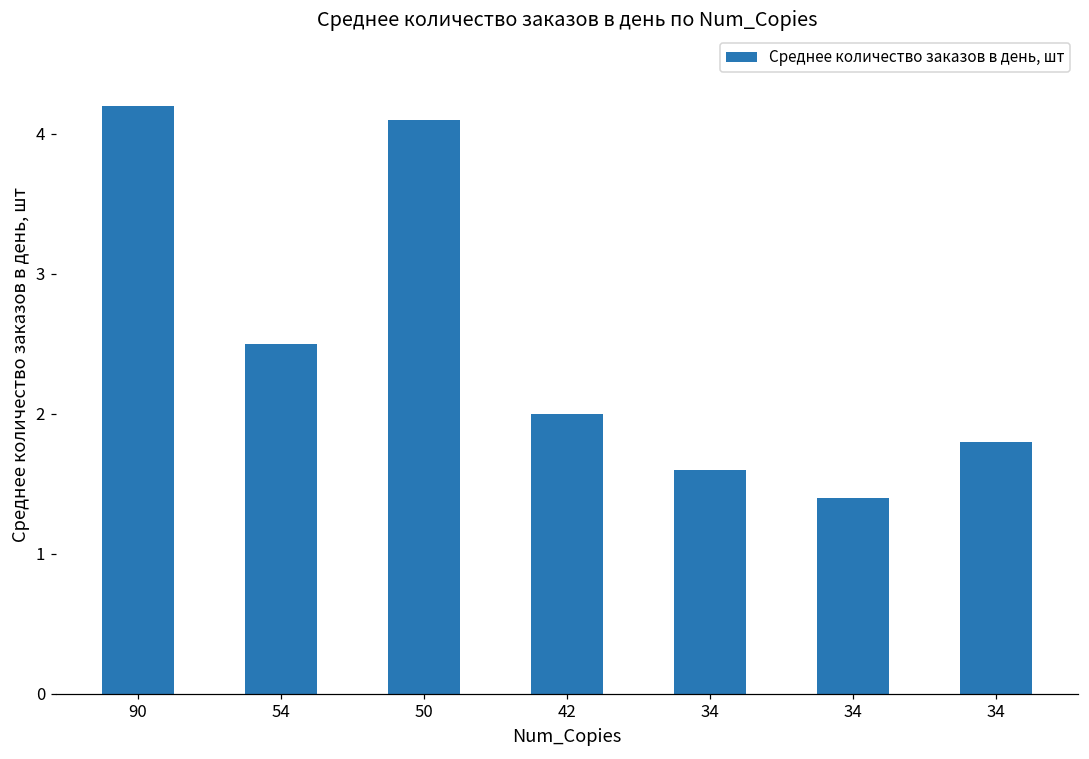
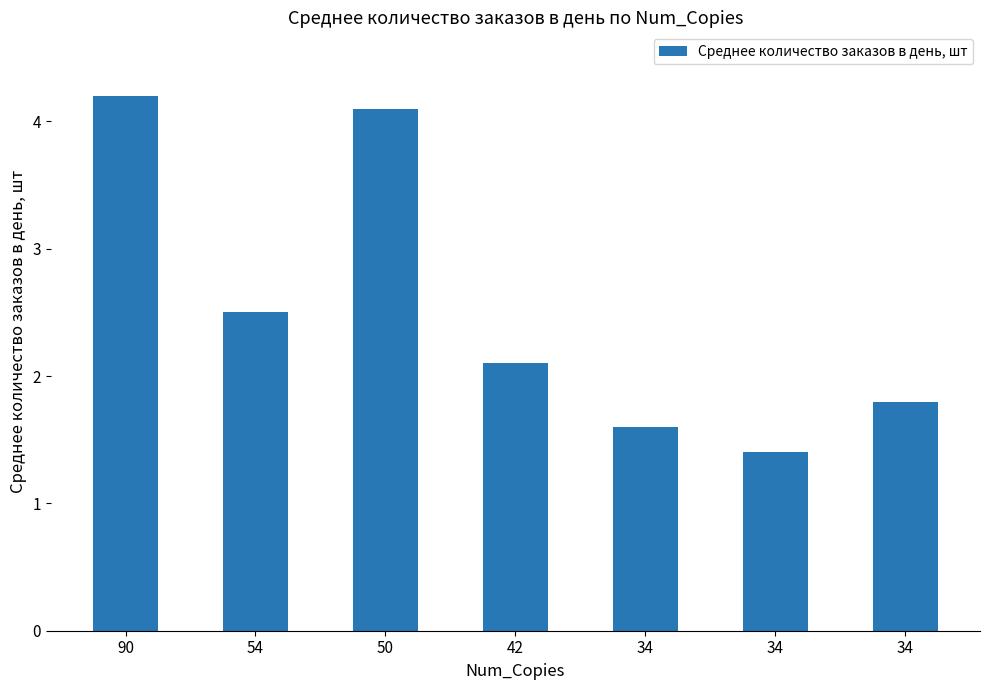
42: 2.0 -> 2.1
